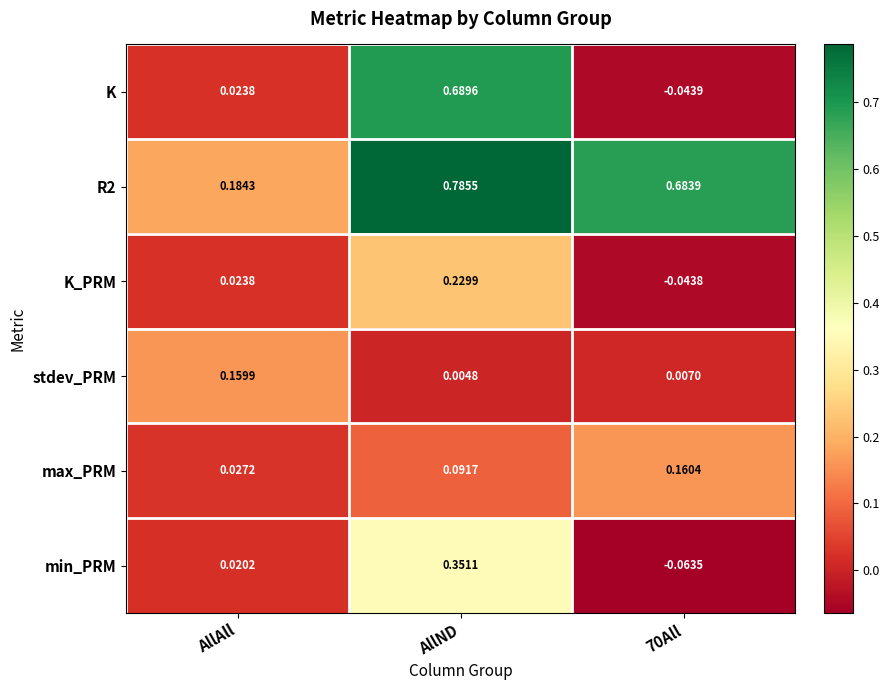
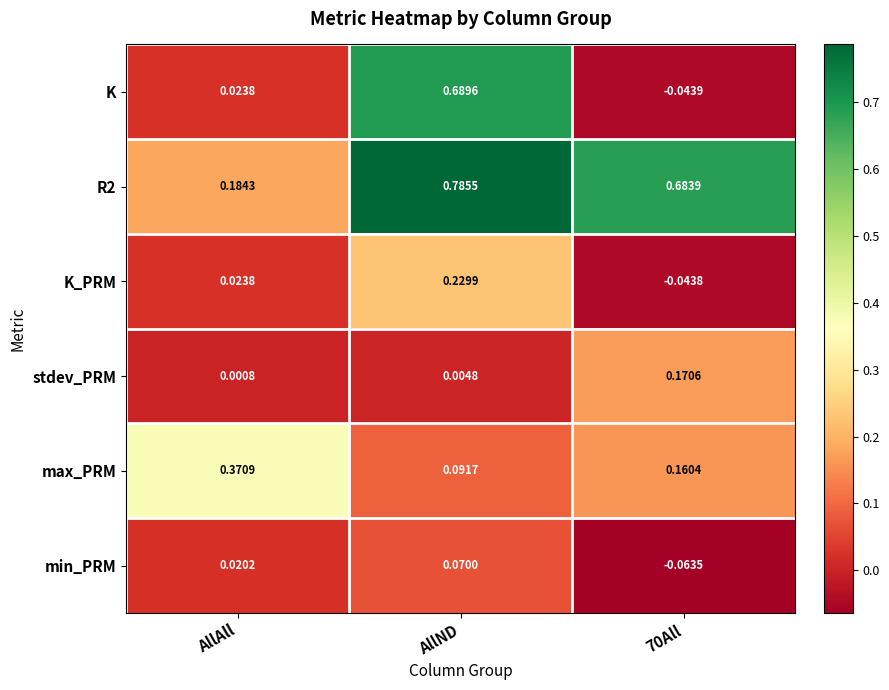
stdev_PRM, AllAll: 0.1599 -> 0.0008
stdev_PRM, 70All: 0.0070 -> 0.1706
max_PRM, AllAll: 0.0272 -> 0.3709
min_PRM, AllND: 0.3511 -> 0.0700
